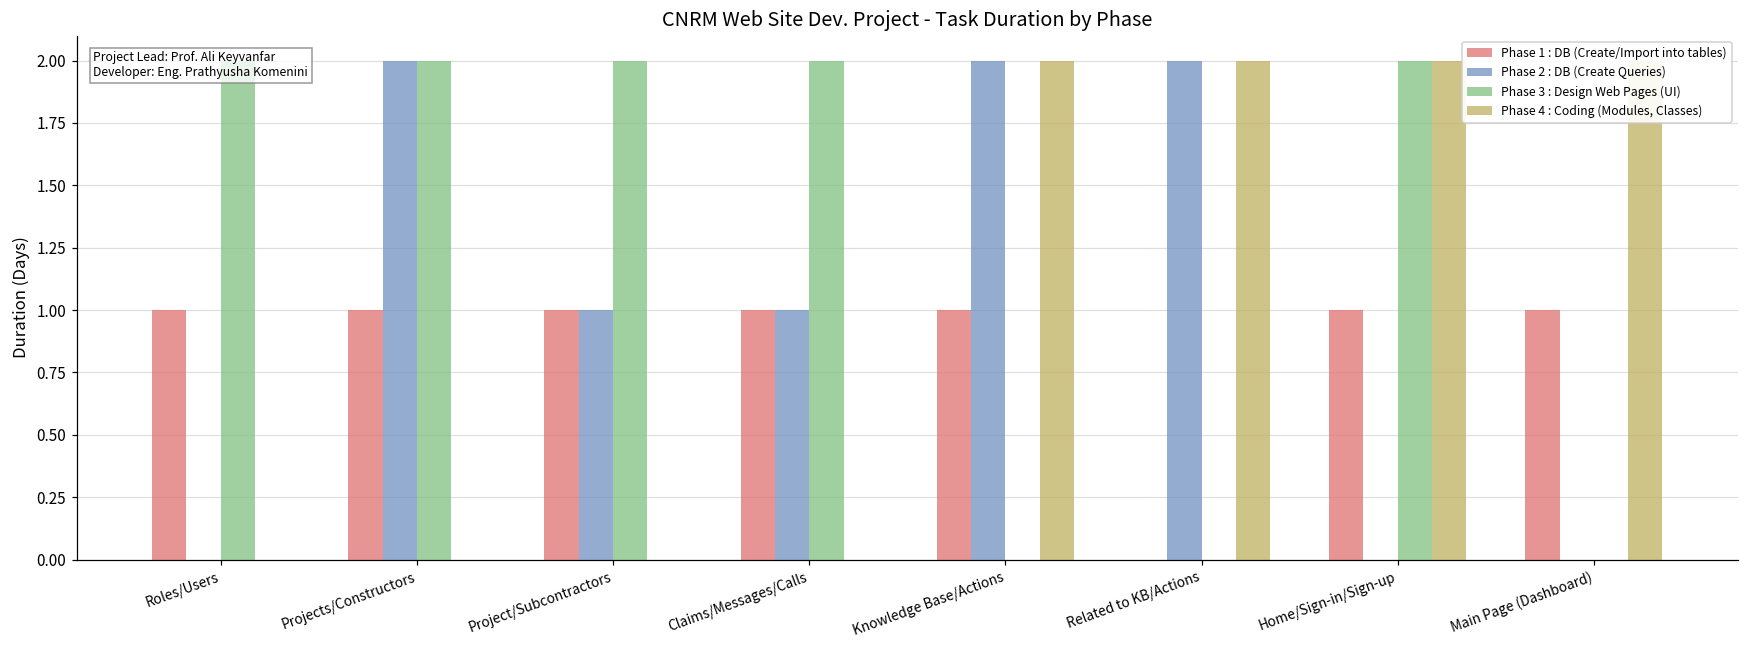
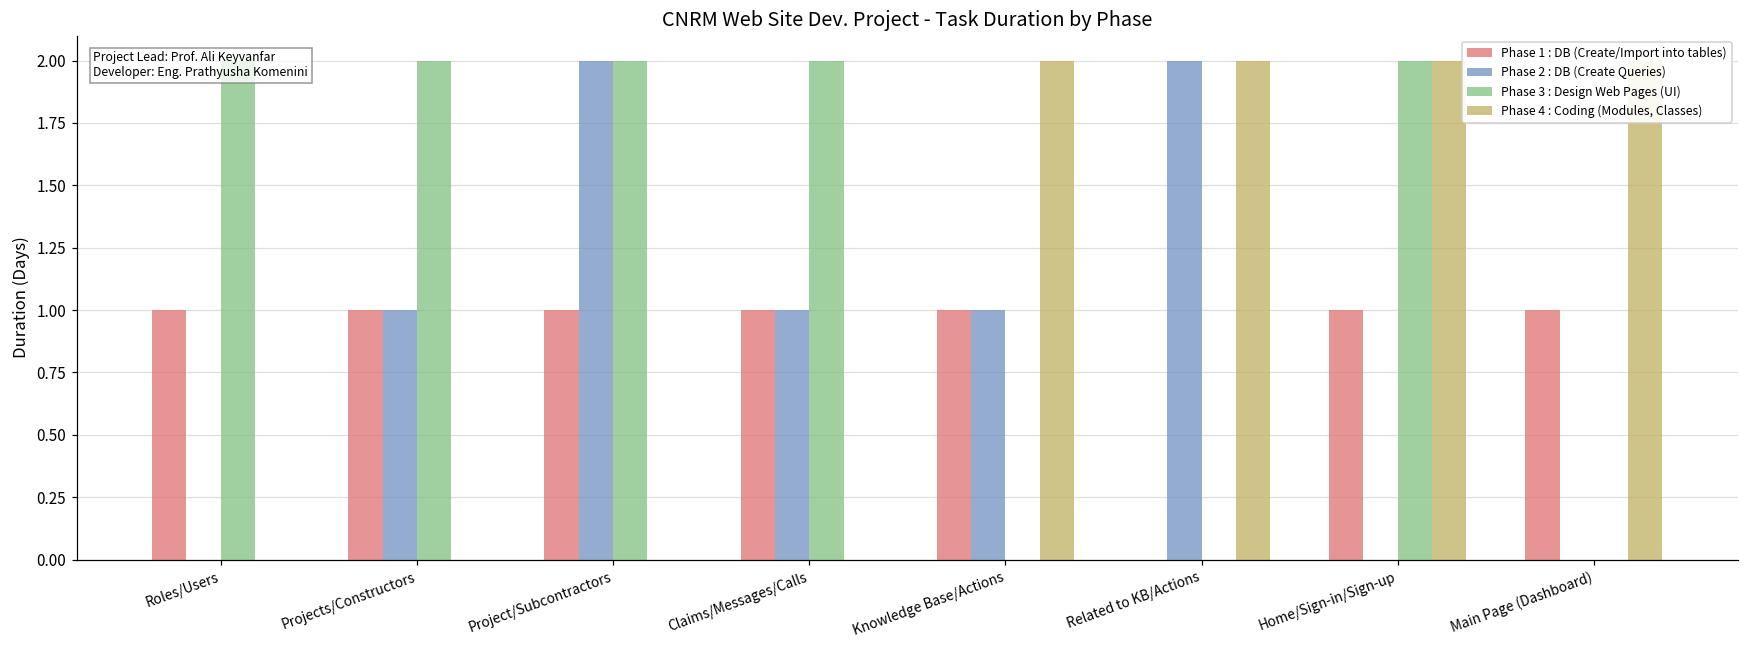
Phase 2 : DB (Create Queries), Projects/Constructors: 2 -> 1
Phase 2 : DB (Create Queries), Project/Subcontractors: 1 -> 2
Phase 2 : DB (Create Queries), Knowledge Base/Actions: 2 -> 1
